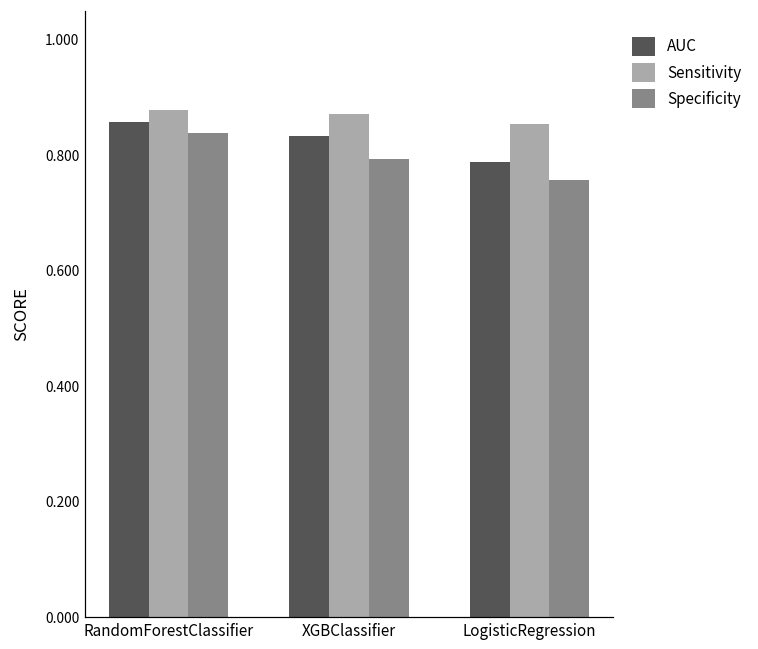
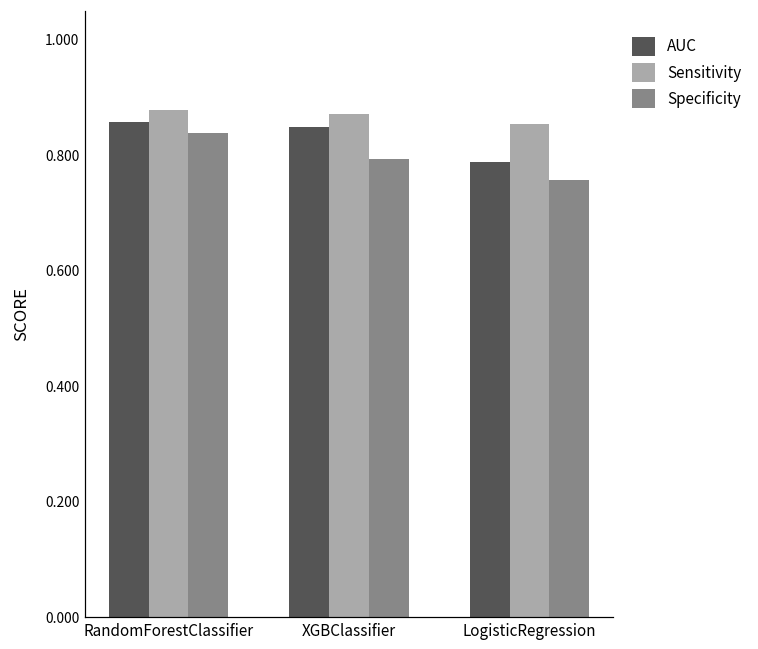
AUC, XGBClassifier: 0.83 -> 0.85
